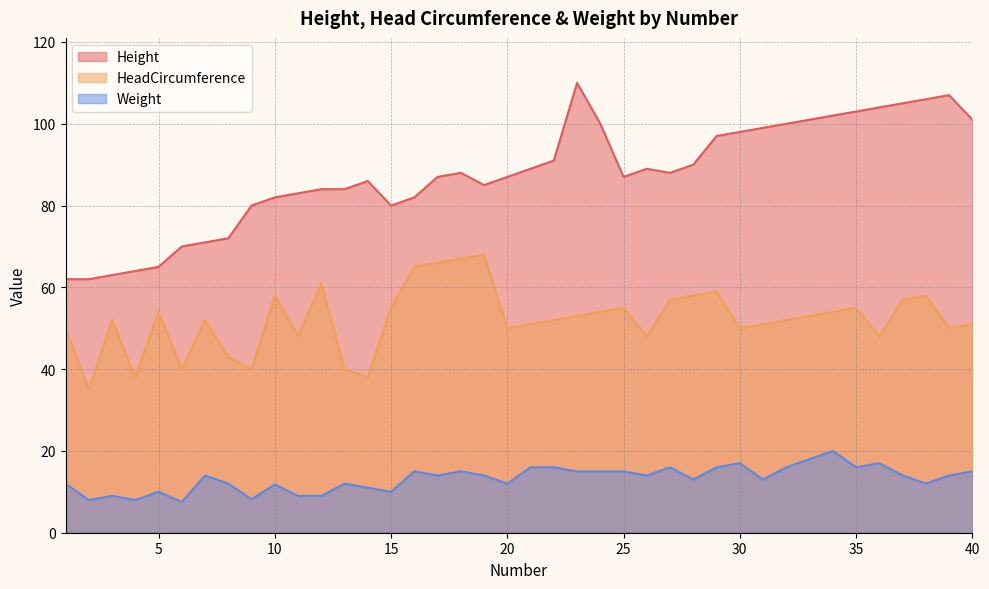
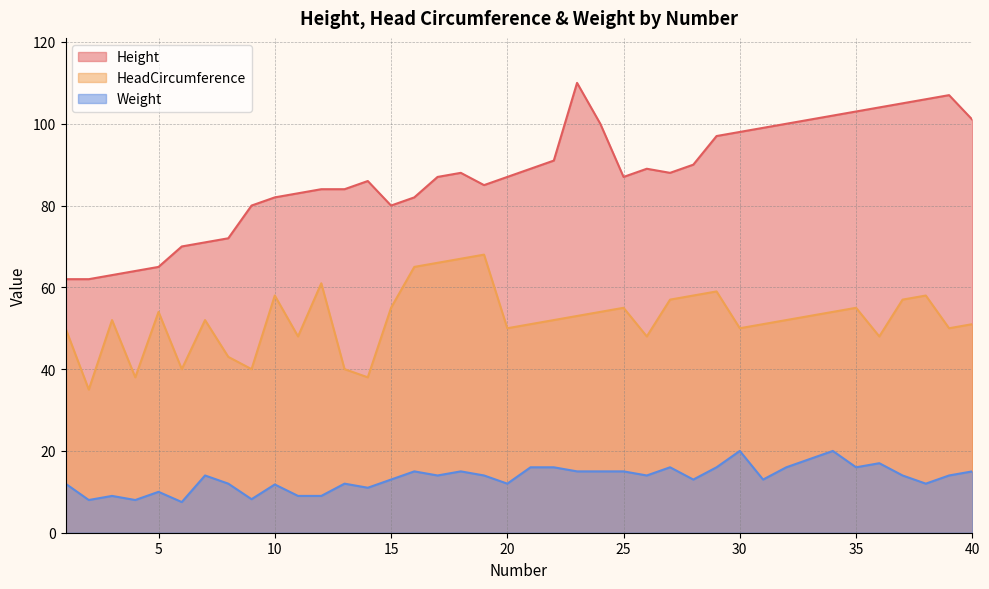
Weight, 15: 10 -> 13
Weight, 30: 17 -> 20
